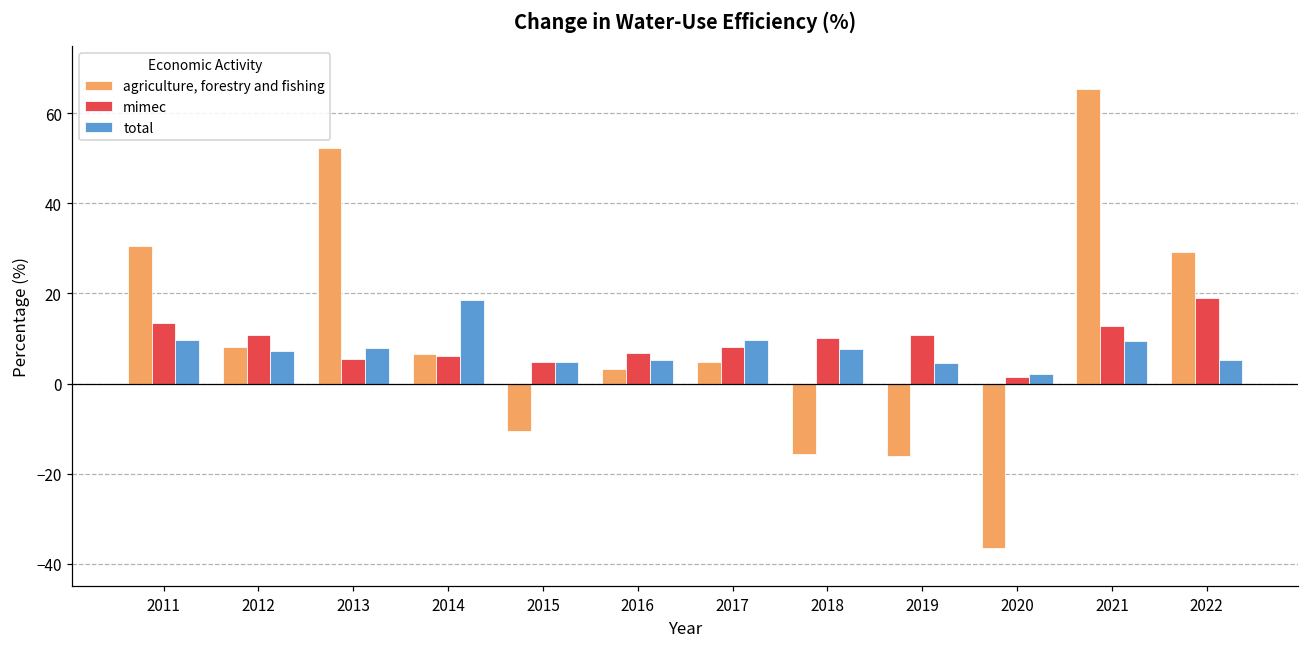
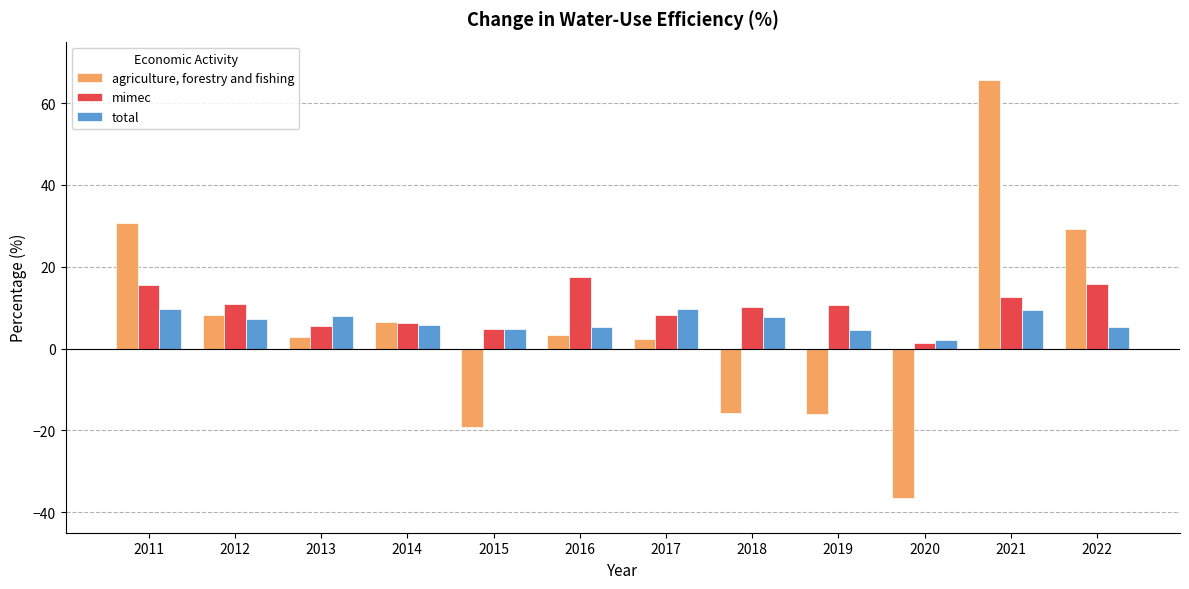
mimec, 2011: 13 -> 16
agriculture, forestry and fishing, 2013: 52 -> 3
total, 2014: 19 -> 6
agriculture, forestry and fishing, 2015: -11 -> -19
mimec, 2016: 7 -> 18
agriculture, forestry and fishing, 2017: 5 -> 2
mimec, 2022: 19 -> 16
